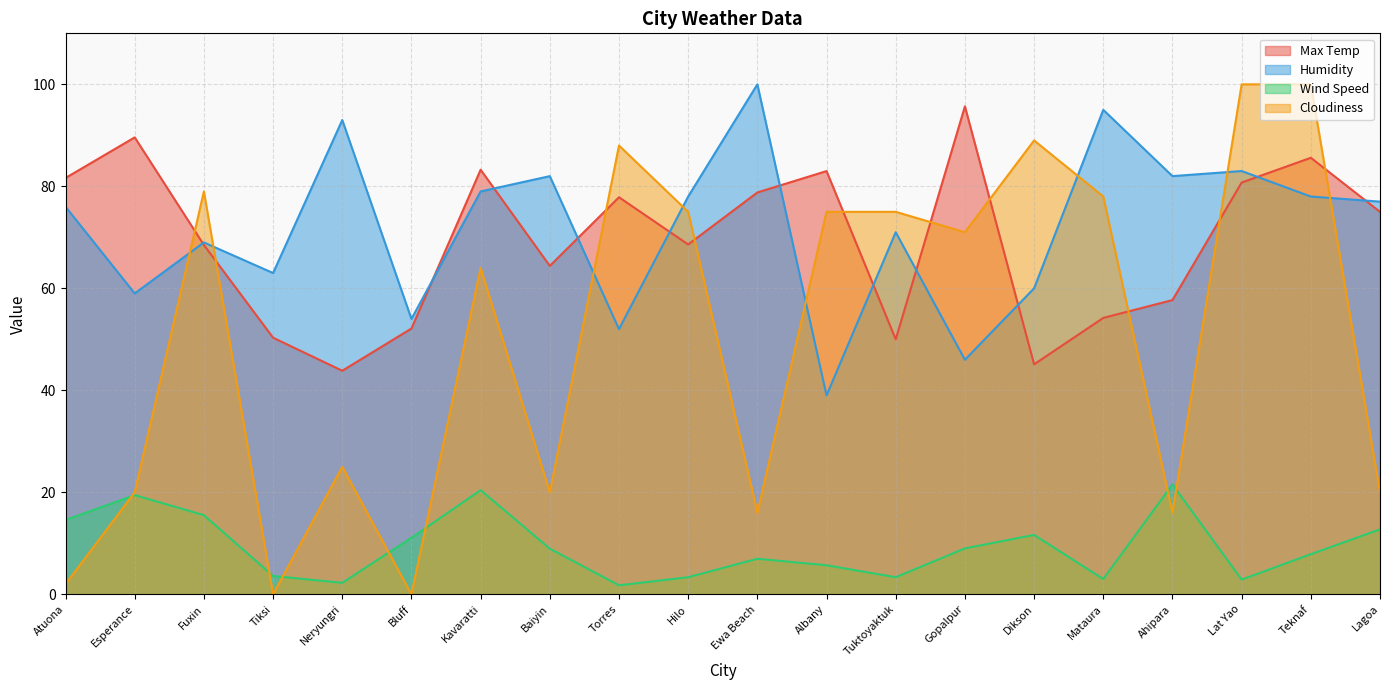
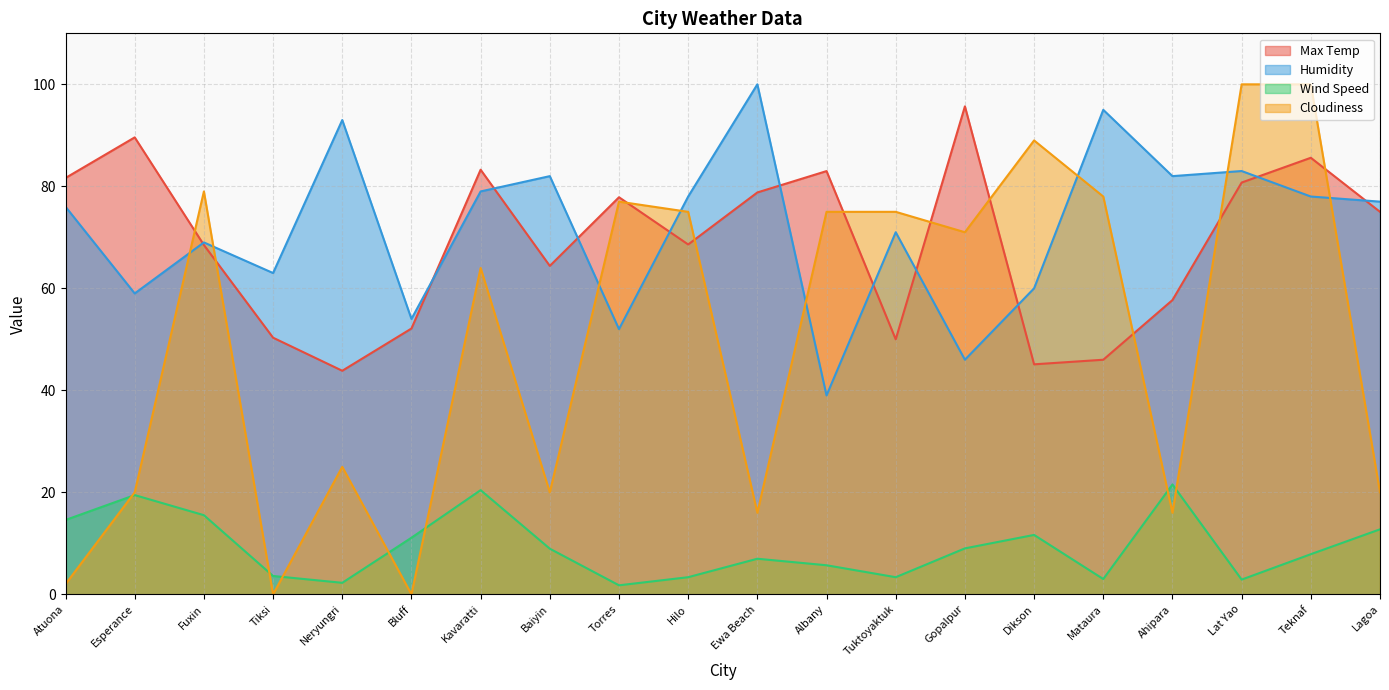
Cloudiness, Torres: 88 -> 77
Max Temp, Mataura: 54 -> 46
